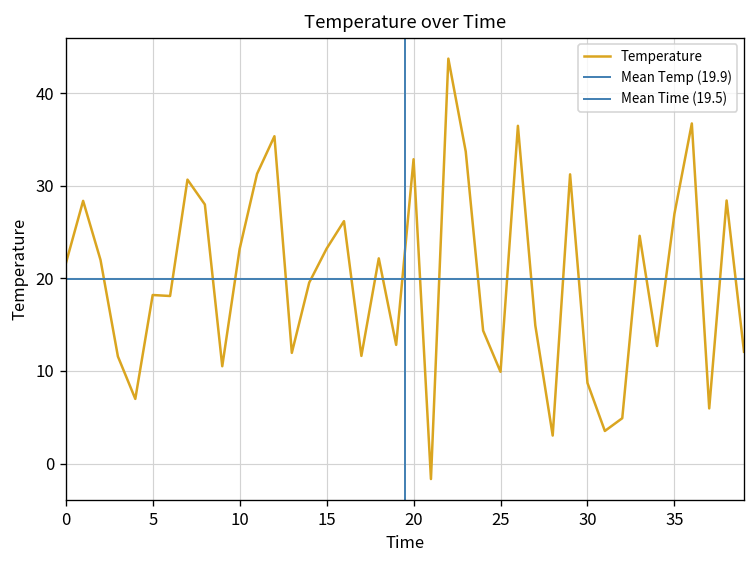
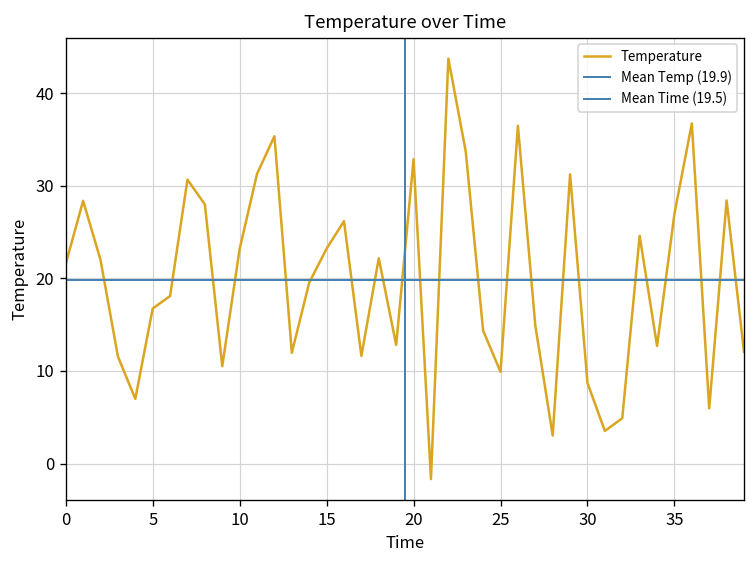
5: 18 -> 17
